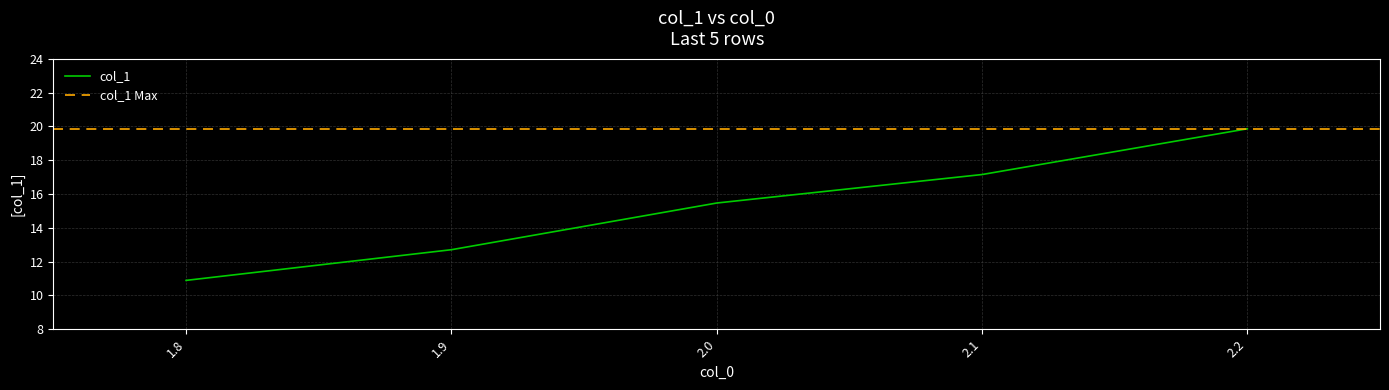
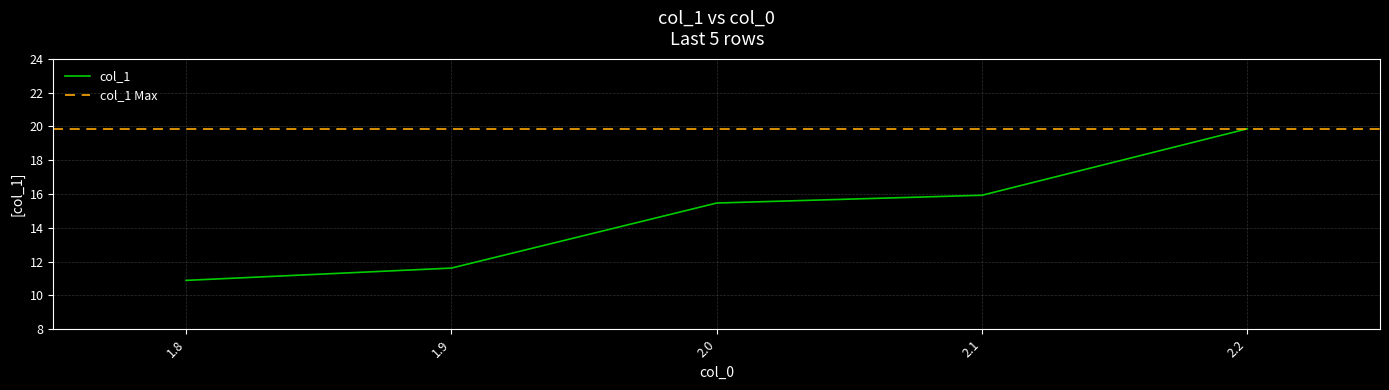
1.9: 12.7 -> 11.6
2.1: 17.1 -> 15.9
